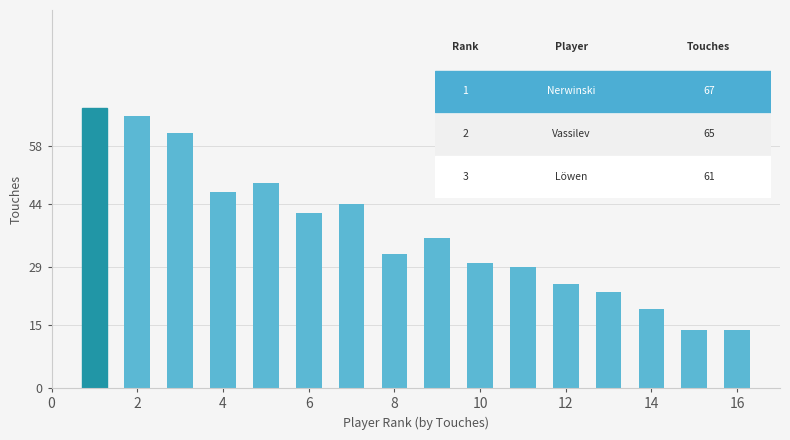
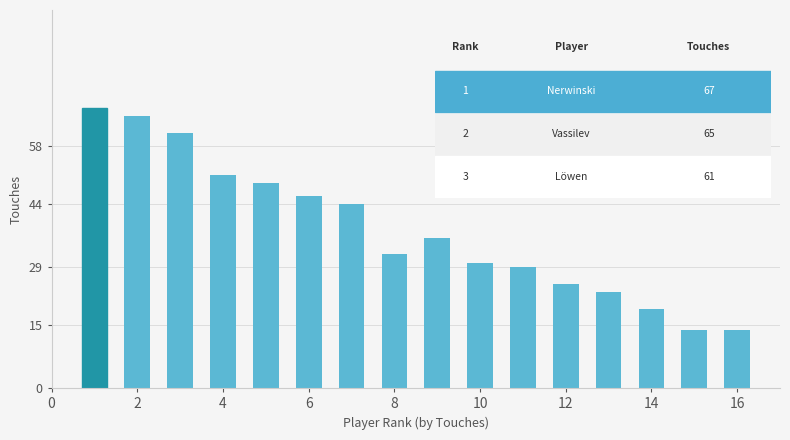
4: 47 -> 51
6: 42 -> 46
